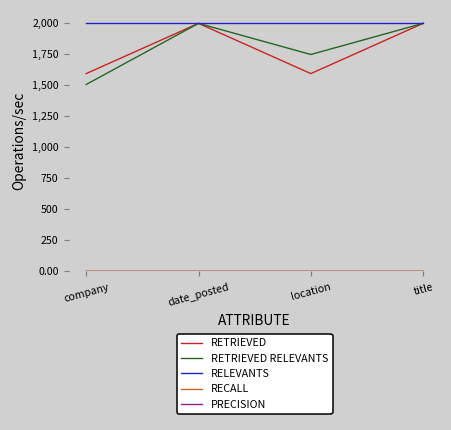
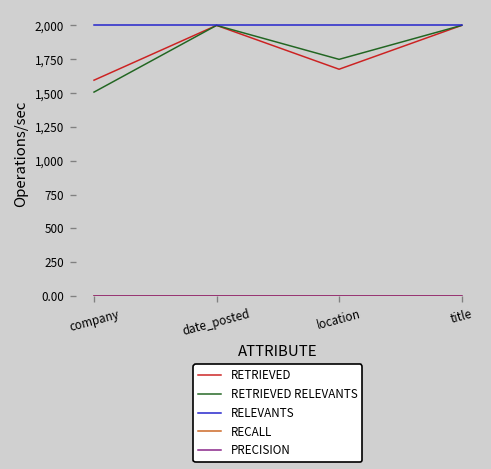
RETRIEVED, location: 1,600 -> 1,680
